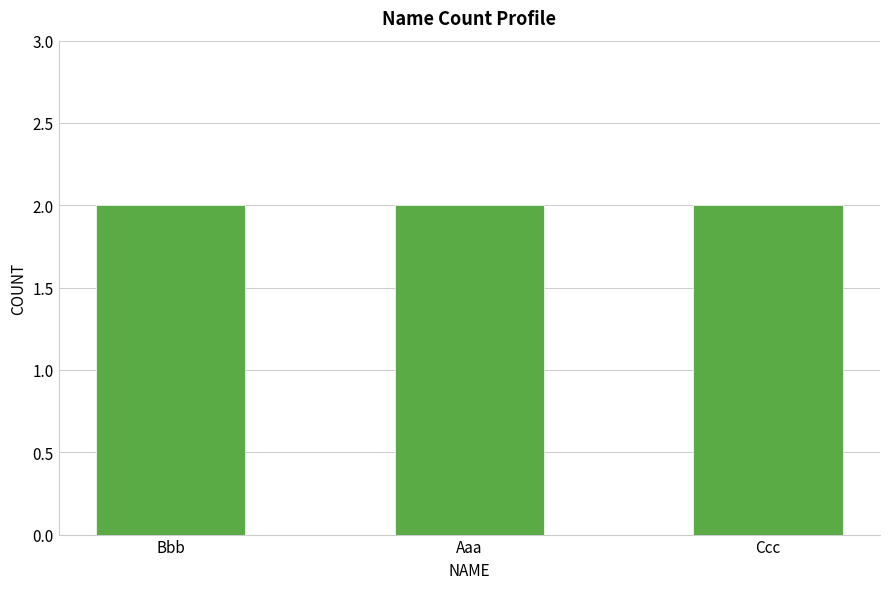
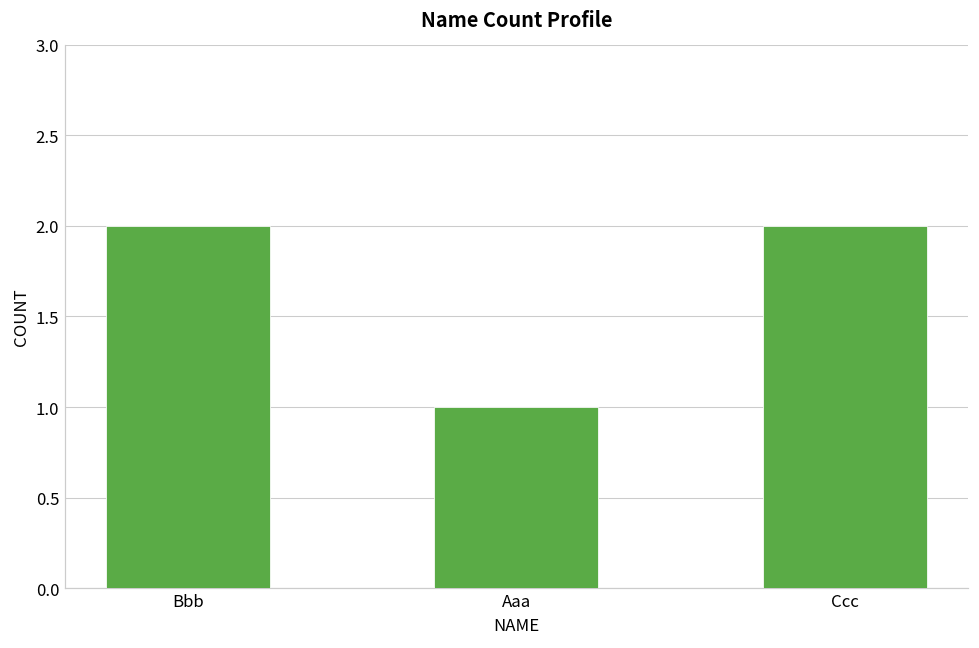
Aaa: 2 -> 1
